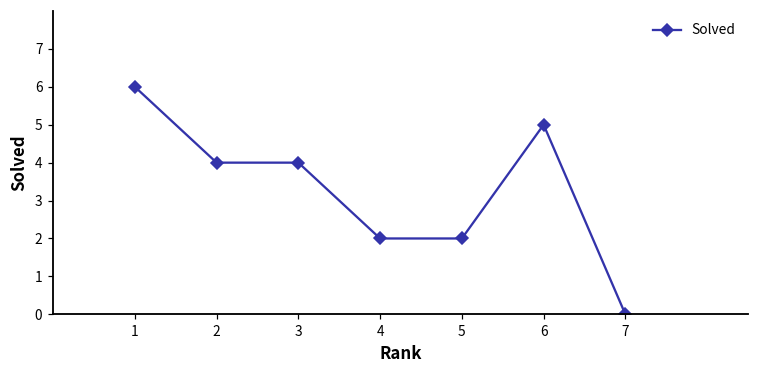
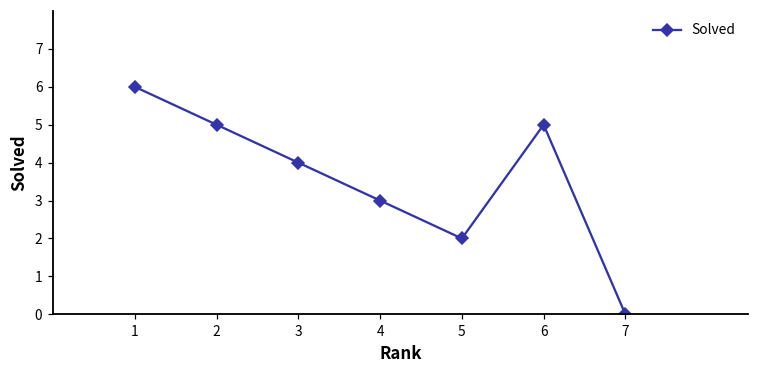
2: 4 -> 5
4: 2 -> 3
